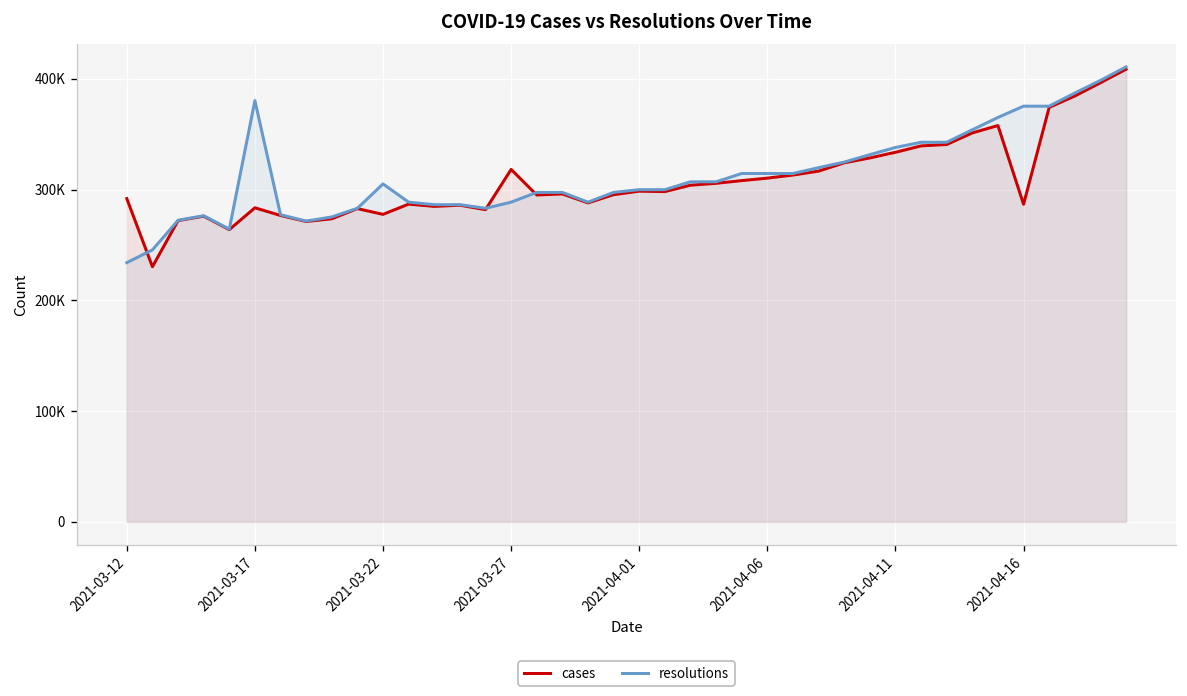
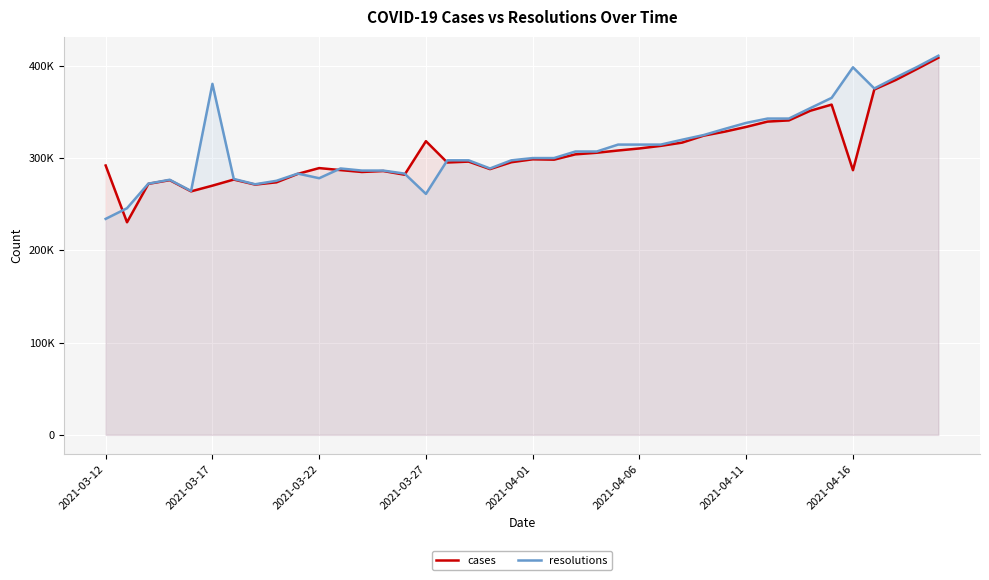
cases, 2021-03-17: 280000 -> 270000
cases, 2021-03-22: 280000 -> 290000
resolutions, 2021-03-22: 310000 -> 280000
resolutions, 2021-03-27: 290000 -> 260000
resolutions, 2021-04-16: 380000 -> 400000
